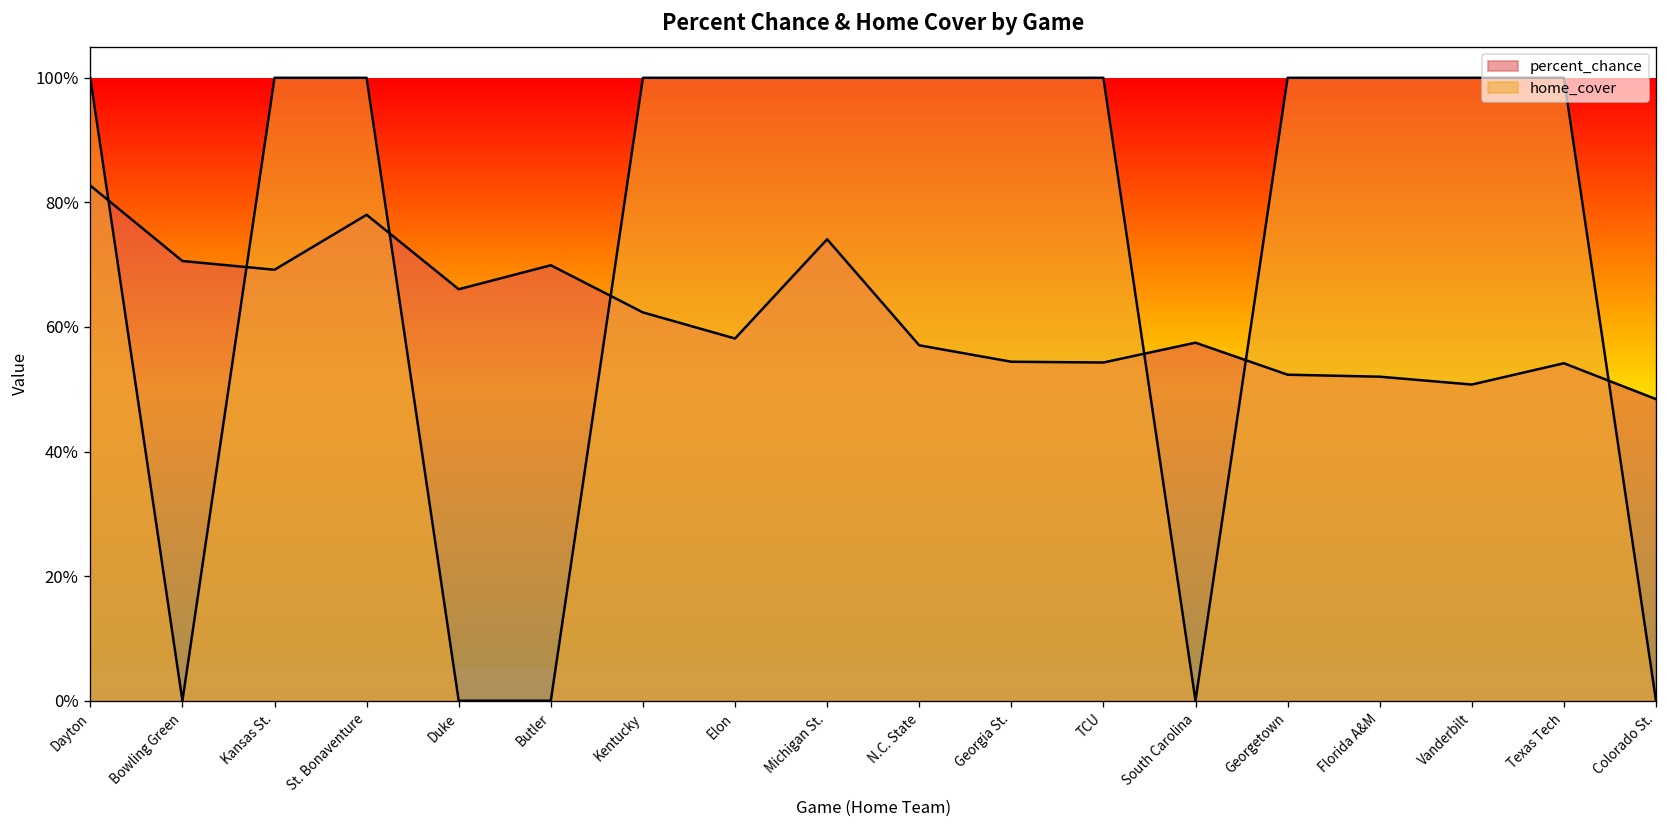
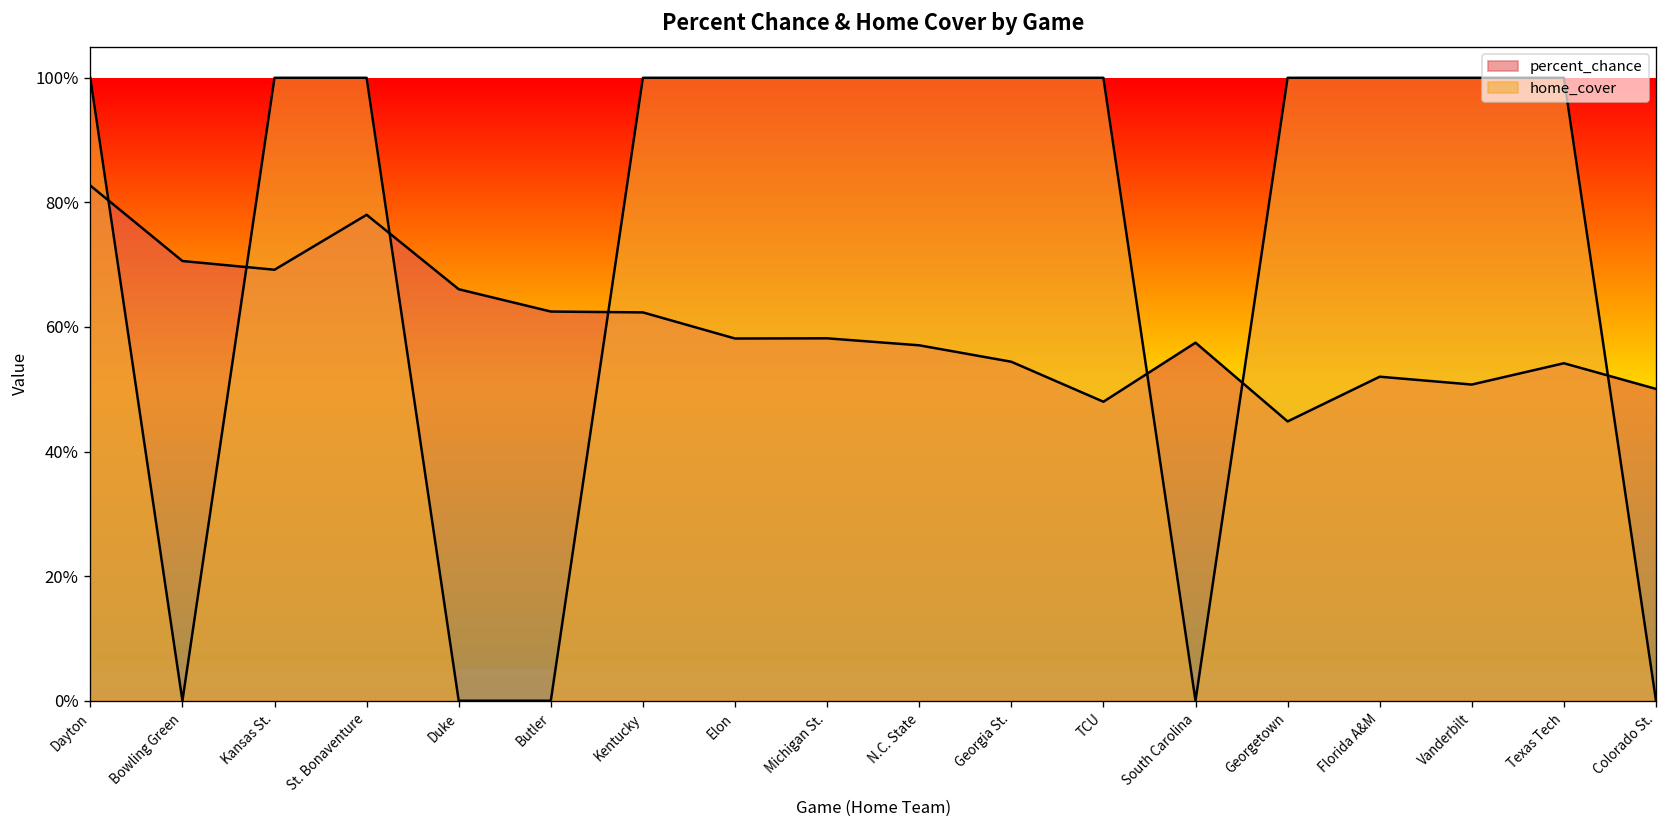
percent_chance, Butler: 70% -> 62%
percent_chance, Michigan St.: 74% -> 58%
percent_chance, TCU: 54% -> 48%
percent_chance, Georgetown: 52% -> 45%
percent_chance, Colorado St.: 48% -> 50%
